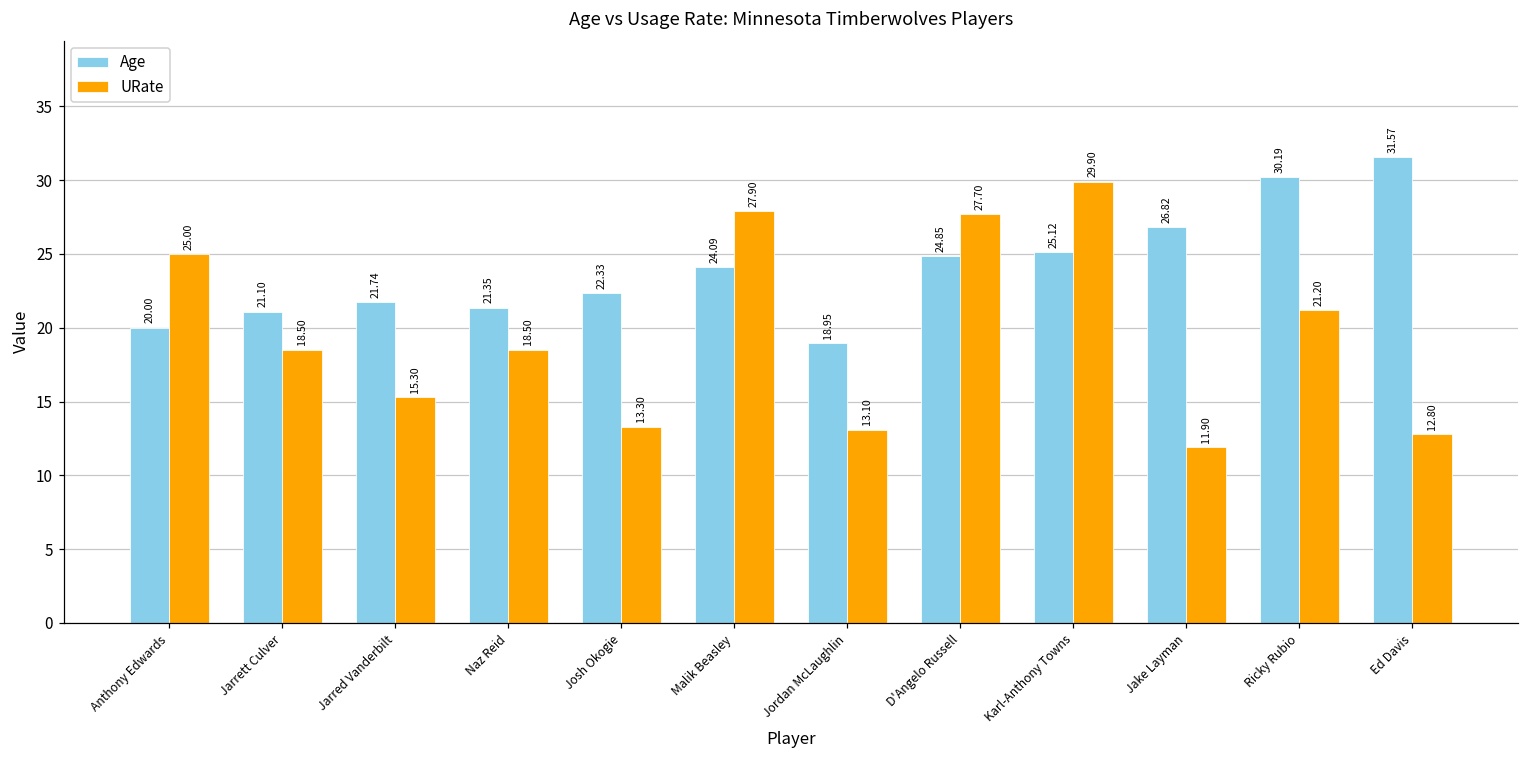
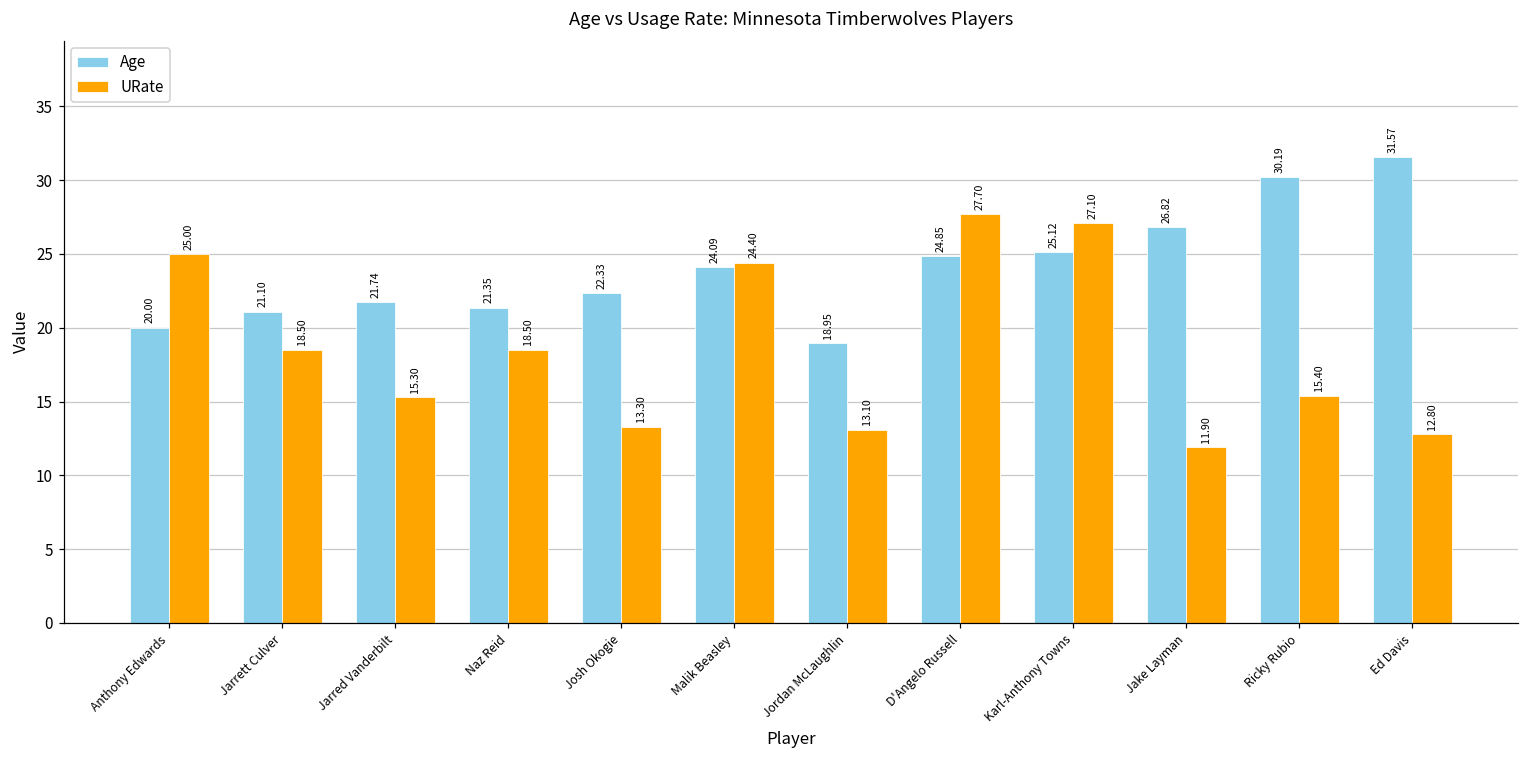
URate, Malik Beasley: 27.90 -> 24.40
URate, Karl-Anthony Towns: 29.90 -> 27.10
URate, Ricky Rubio: 21.20 -> 15.40
